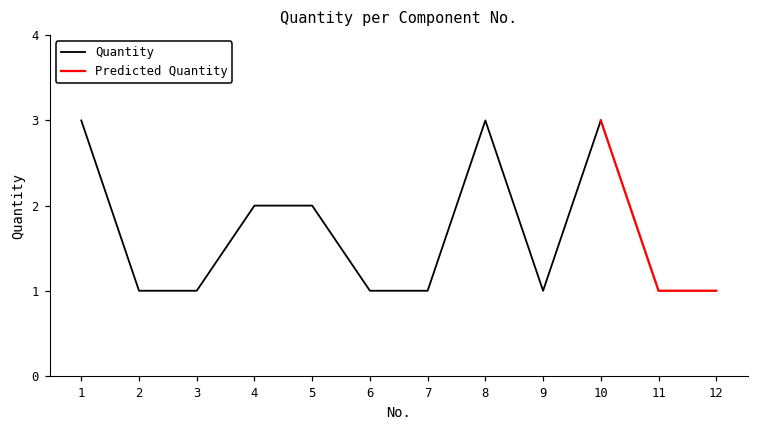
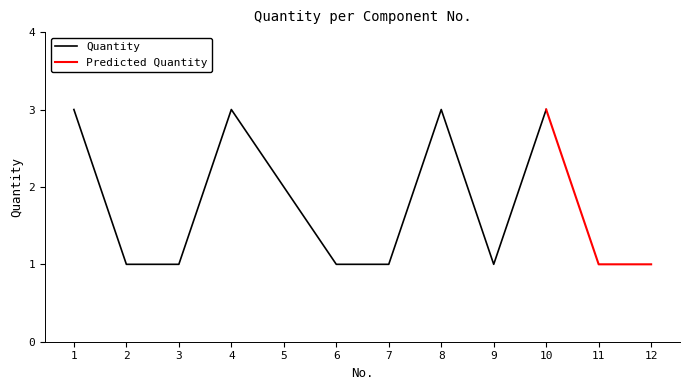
Quantity, 4: 2 -> 3
